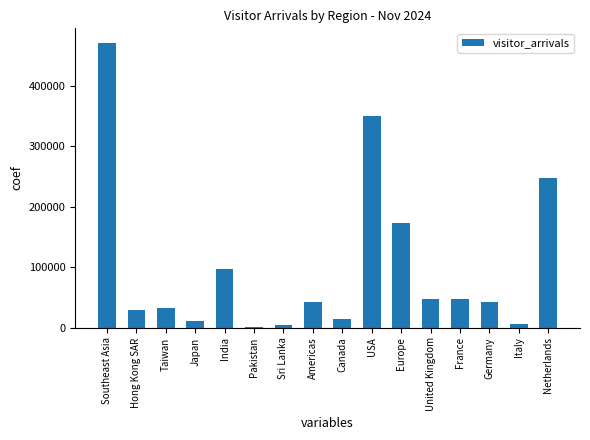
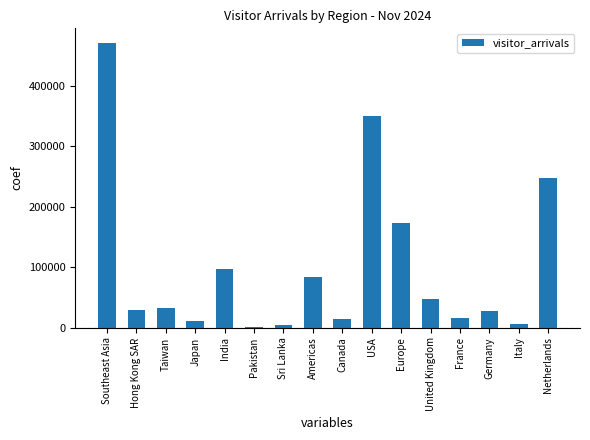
Americas: 40000 -> 80000
France: 50000 -> 20000
Germany: 40000 -> 30000
